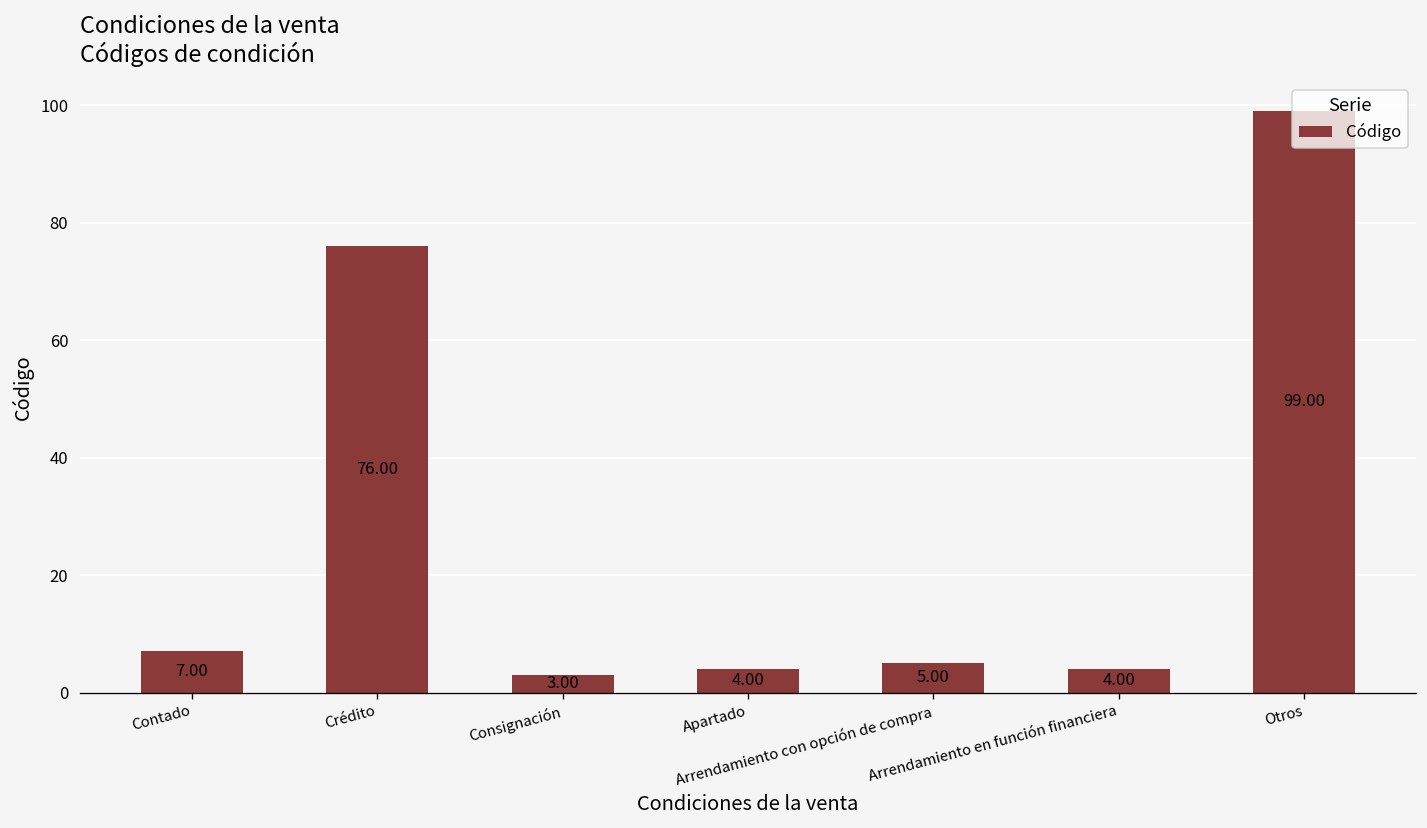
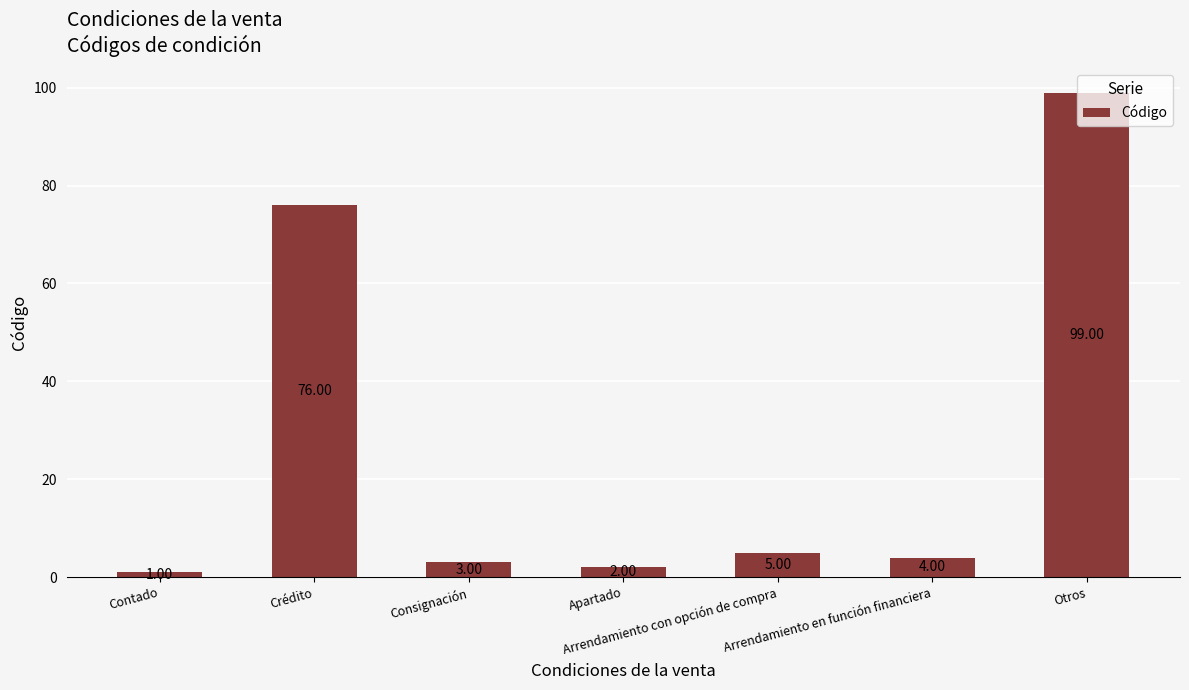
Contado: 7.00 -> 1.00
Apartado: 4.00 -> 2.00
